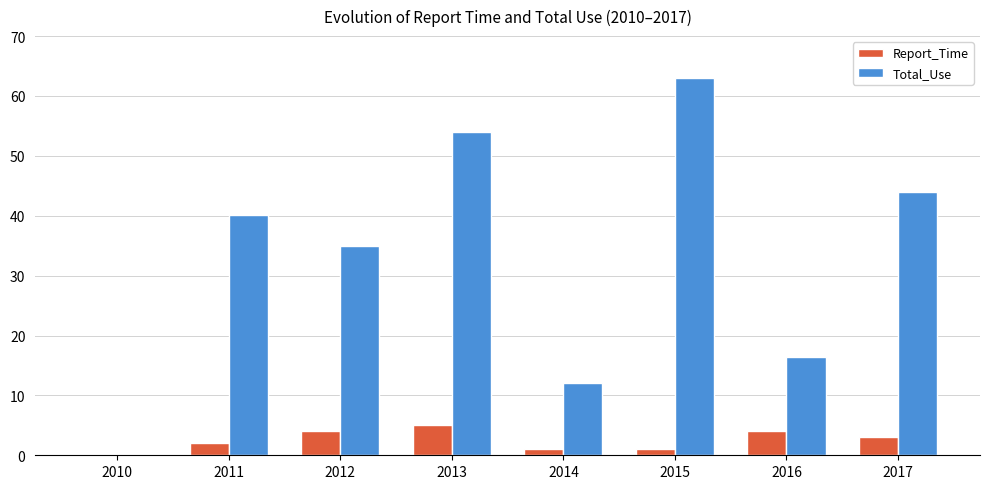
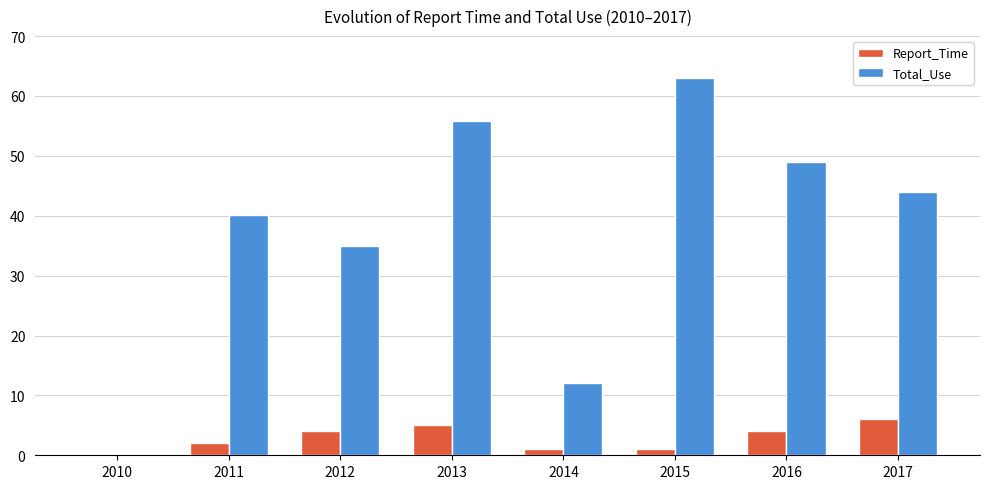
Total_Use, 2013: 54 -> 56
Total_Use, 2016: 16 -> 49
Report_Time, 2017: 3 -> 6
